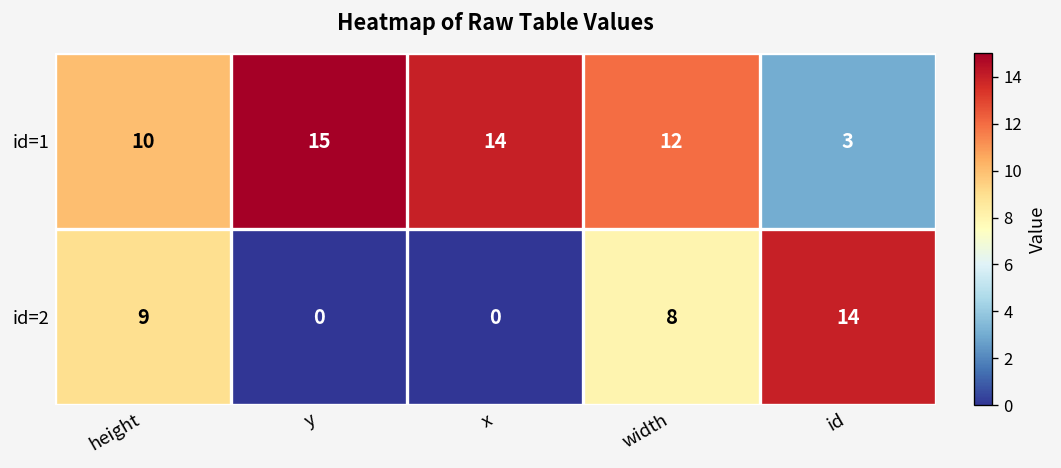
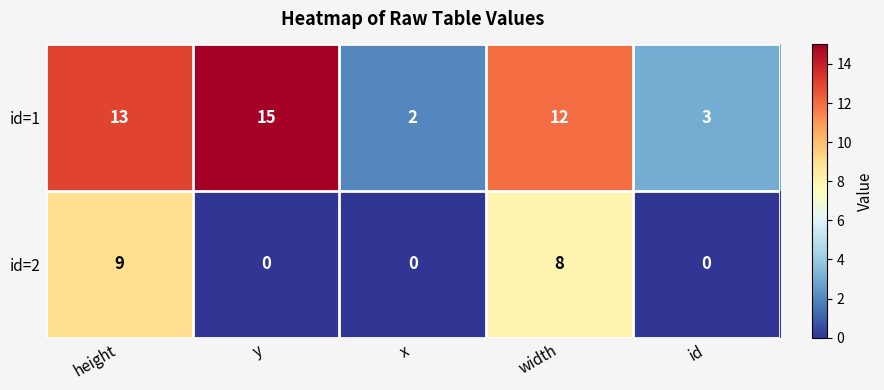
id=1, height: 10 -> 13
id=1, x: 14 -> 2
id=2, id: 14 -> 0
